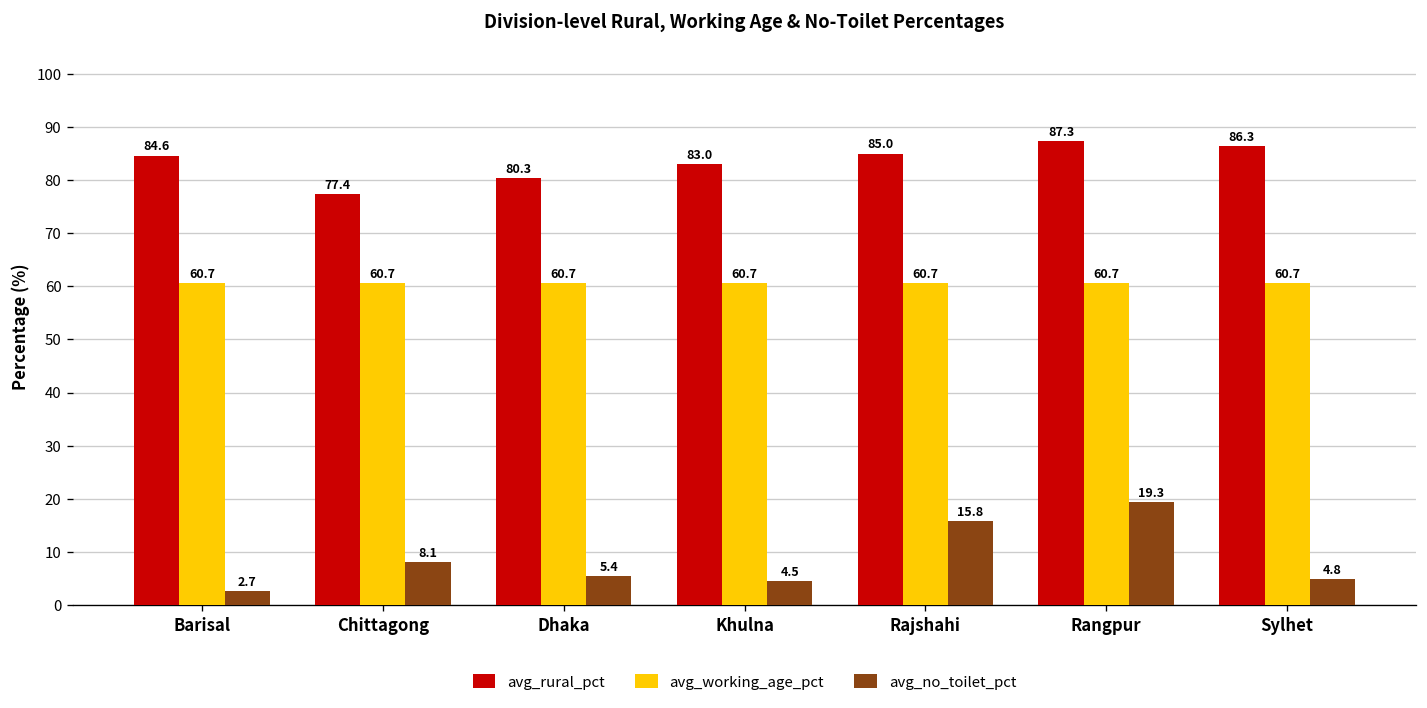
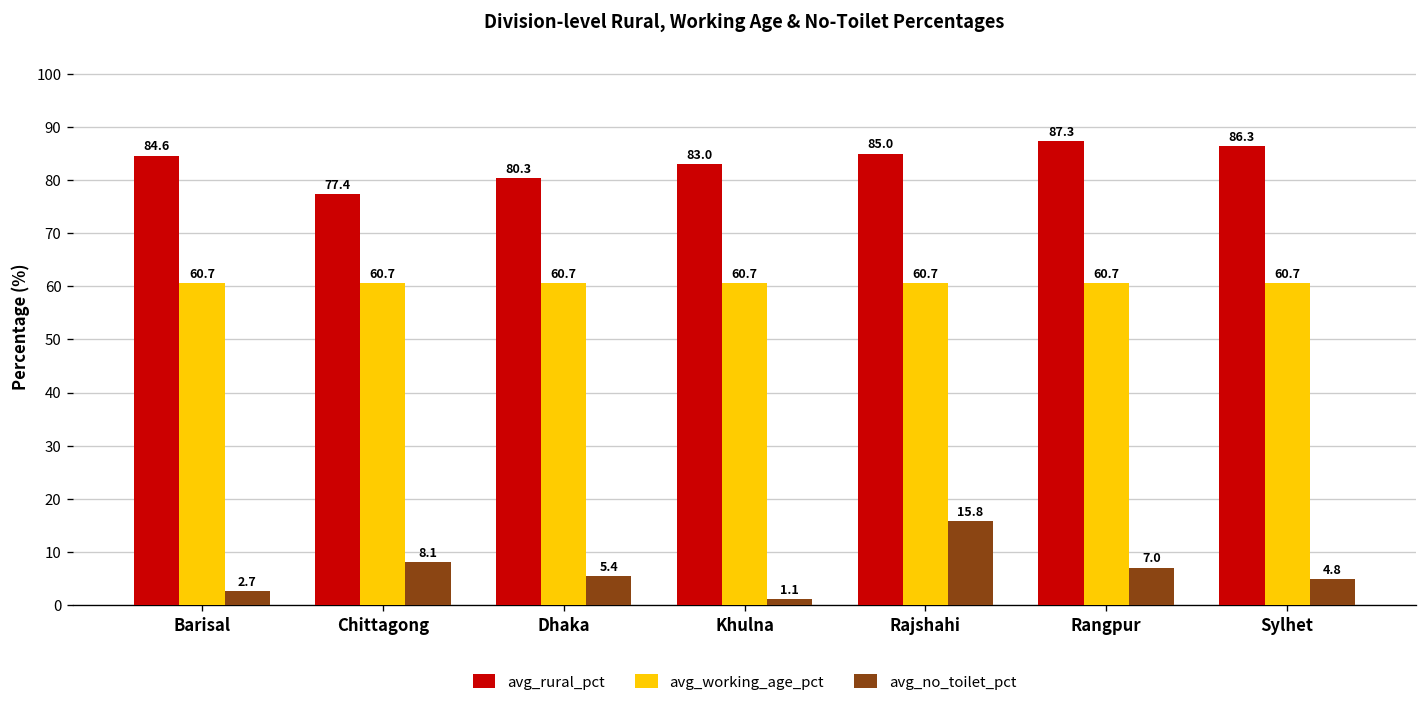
avg_no_toilet_pct, Khulna: 4.5 -> 1.1
avg_no_toilet_pct, Rangpur: 19.3 -> 7.0
